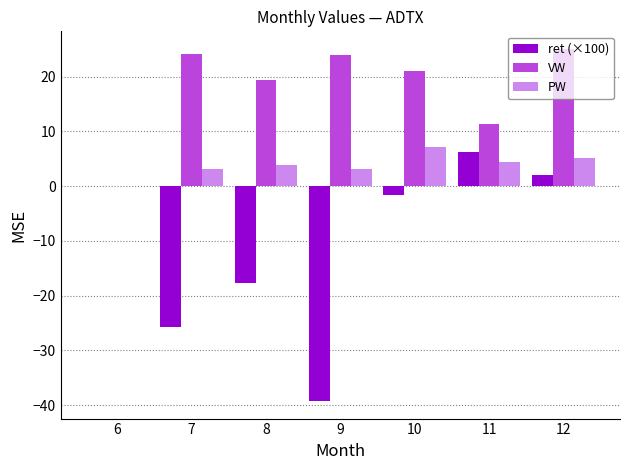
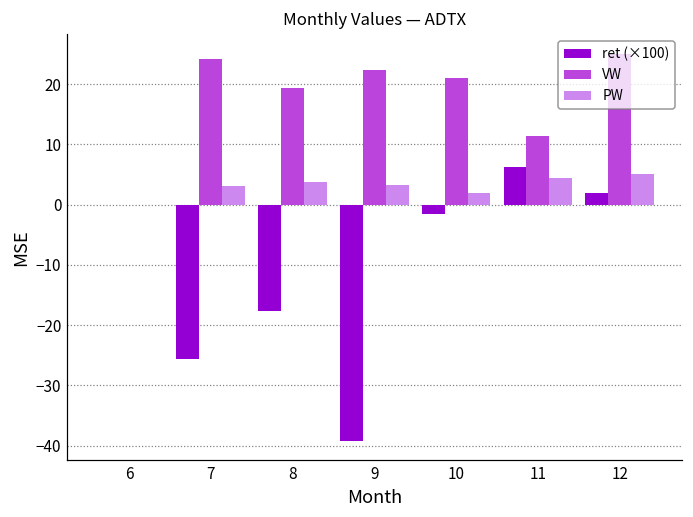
VW, 9: 24 -> 22
PW, 10: 7 -> 2
